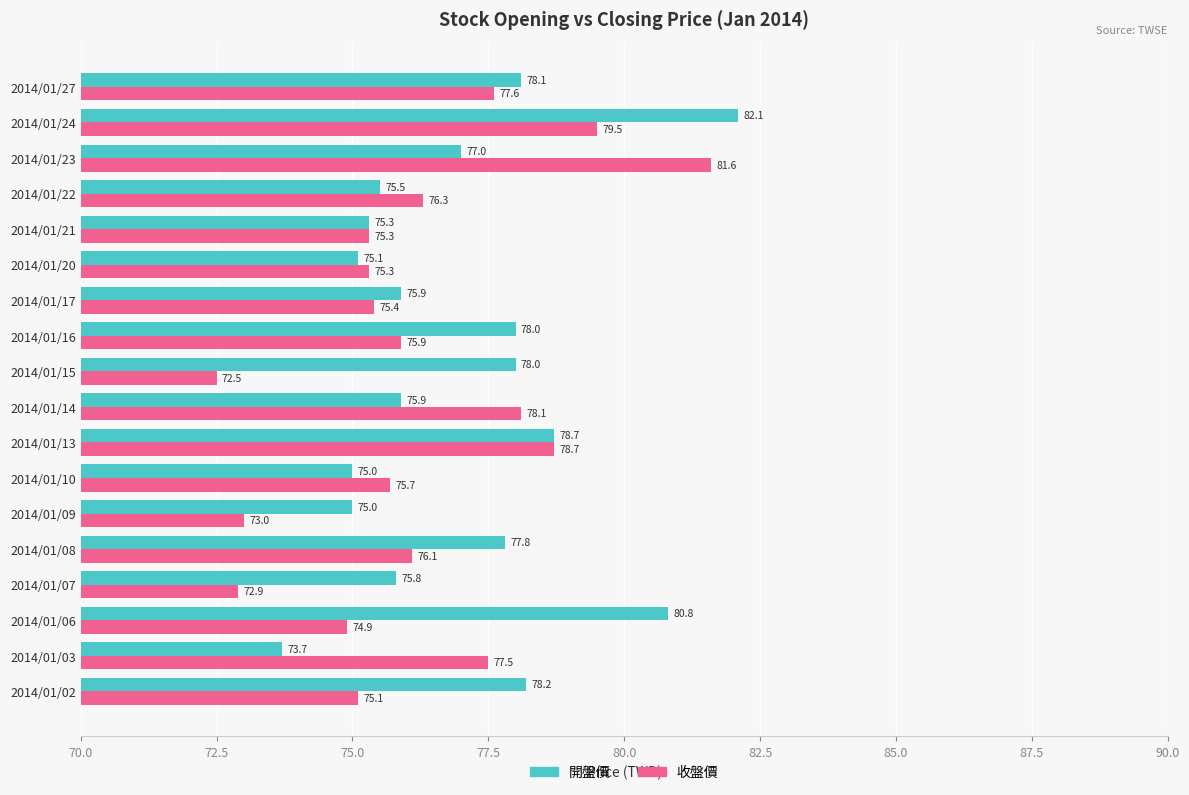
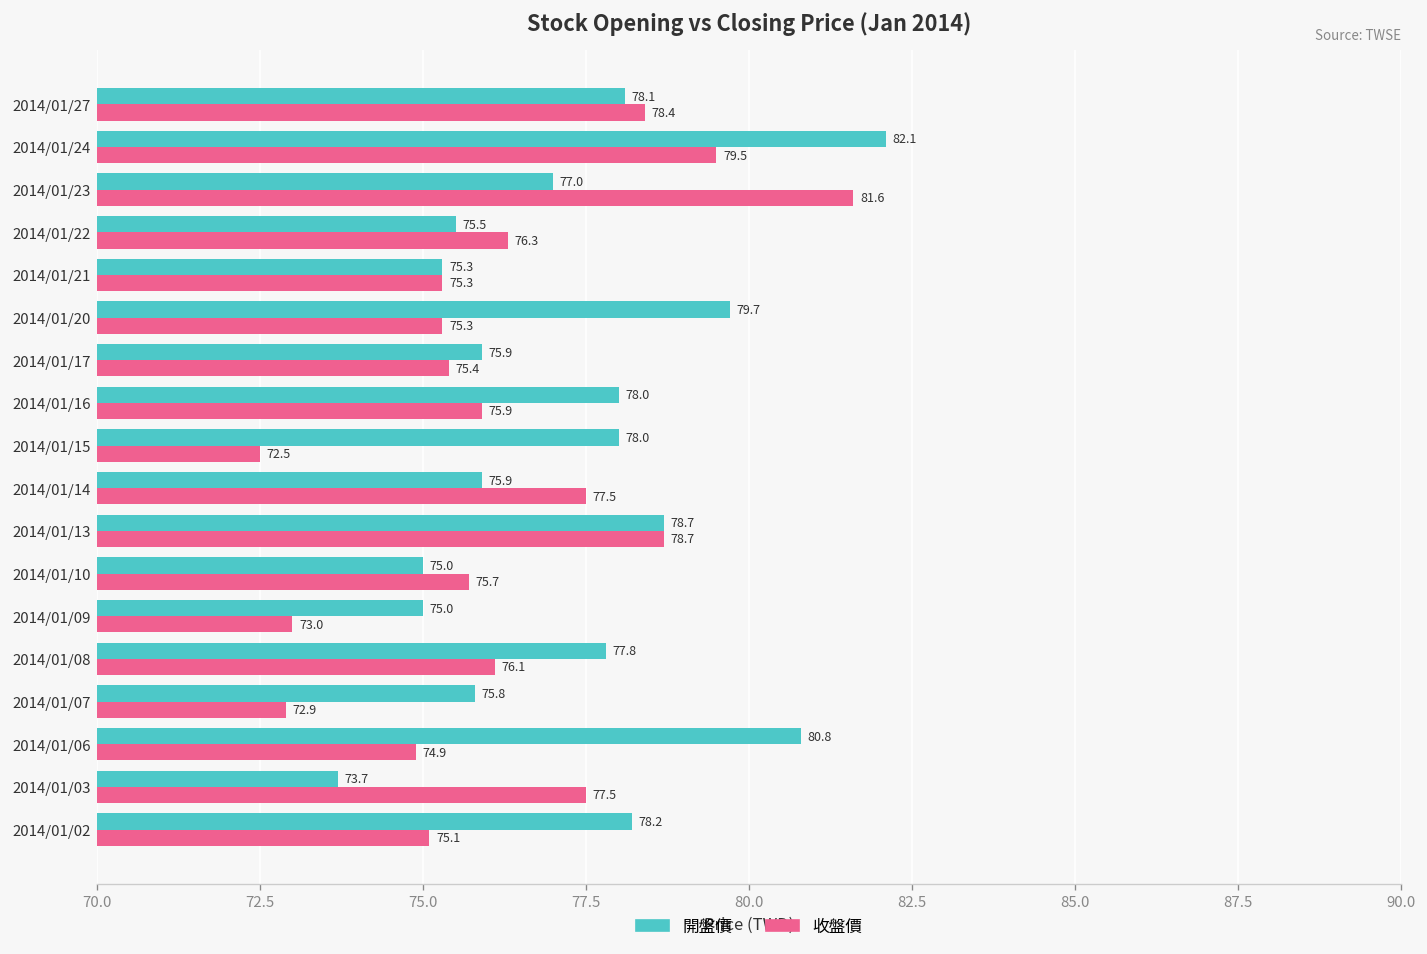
收盤價, 2014/01/27: 77.6 -> 78.4
開盤價, 2014/01/20: 75.1 -> 79.7
收盤價, 2014/01/14: 78.1 -> 77.5
